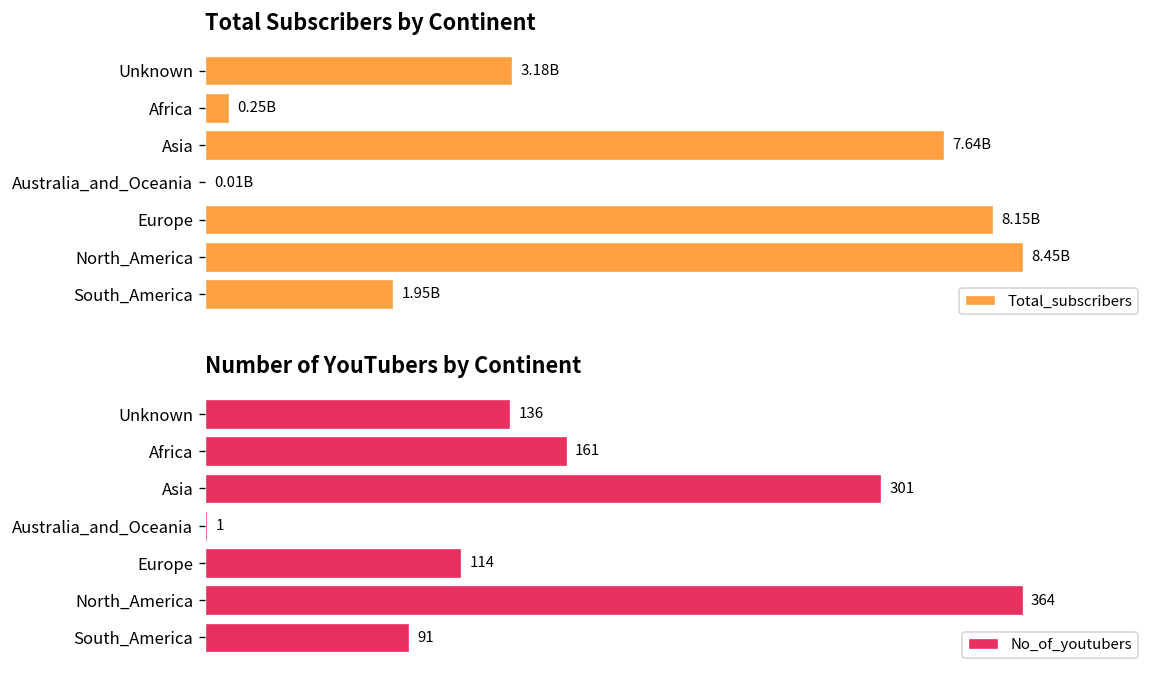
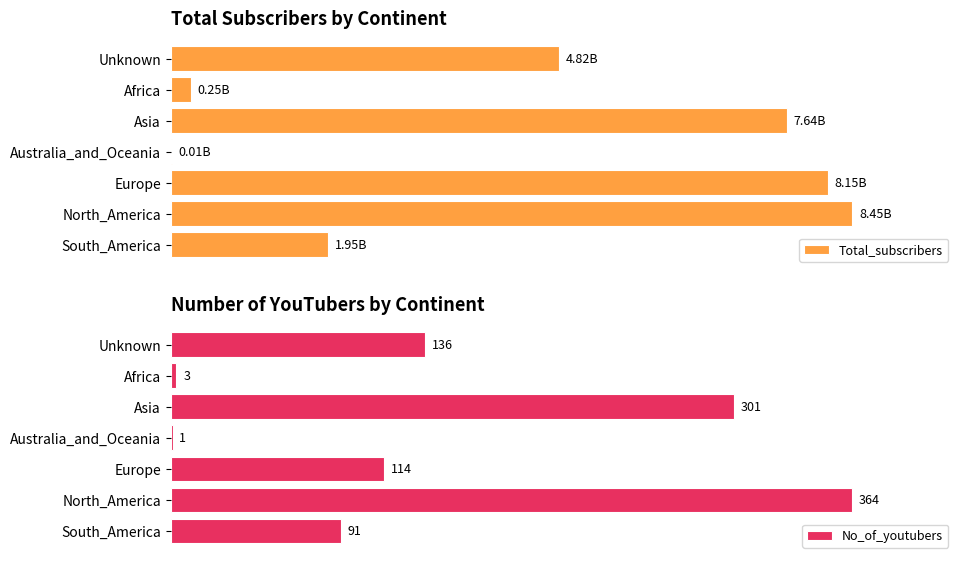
Total Subscribers by Continent, Unknown: 3.18B -> 4.82B
Number of YouTubers by Continent, Africa: 161 -> 3
